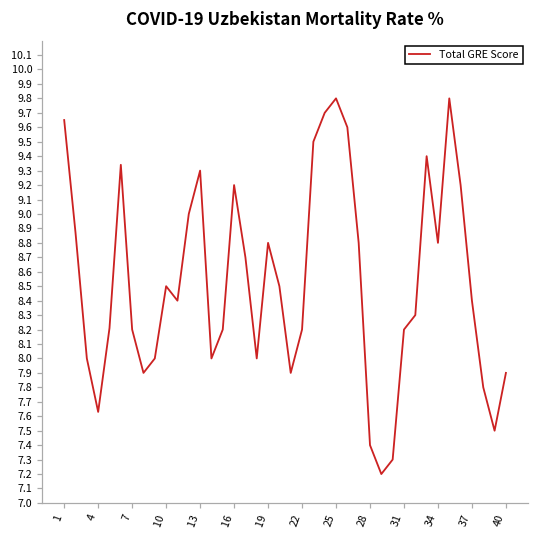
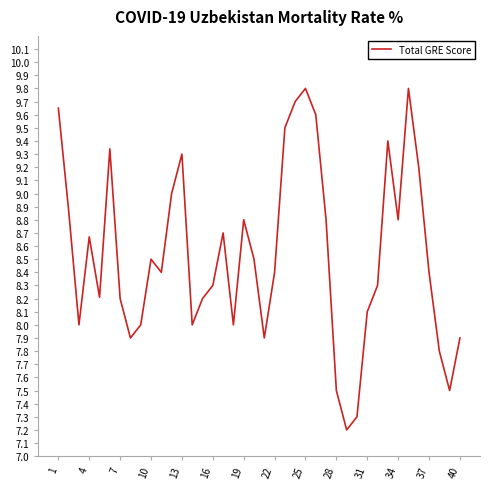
4: 7.63 -> 8.67
16: 9.2 -> 8.3
22: 8.2 -> 8.4
28: 7.4 -> 7.5
31: 8.2 -> 8.1
